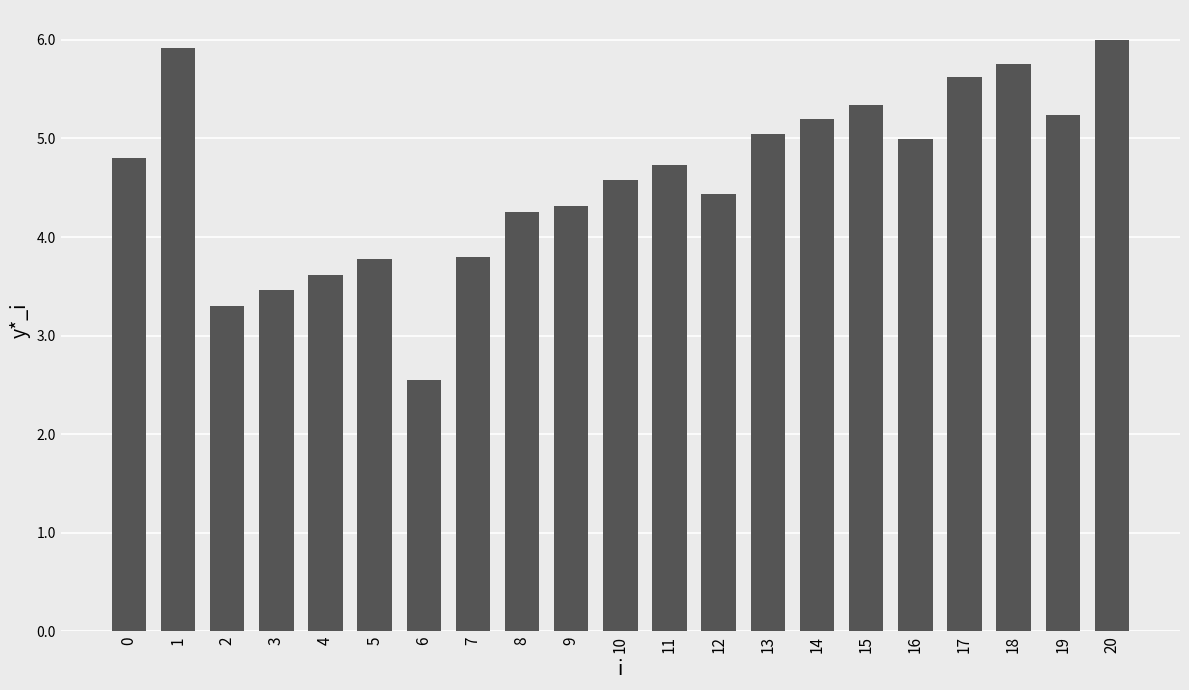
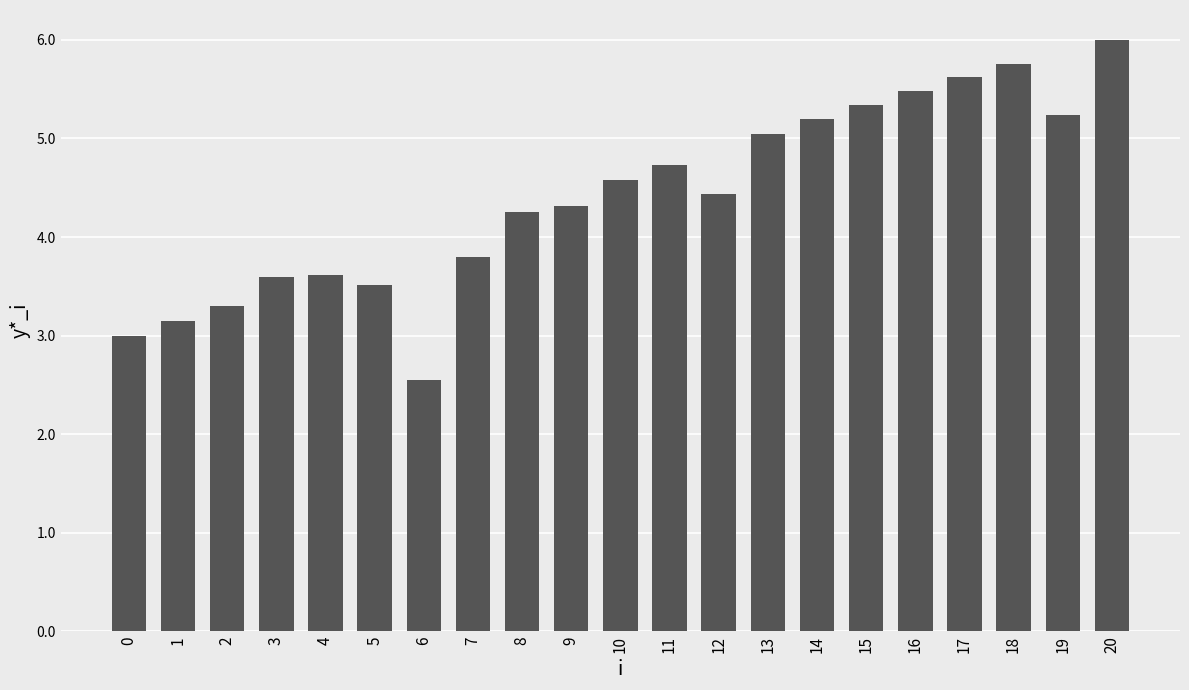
0: 4.8 -> 3.0
1: 5.9 -> 3.2
3: 3.5 -> 3.6
5: 3.8 -> 3.5
16: 5.0 -> 5.5
